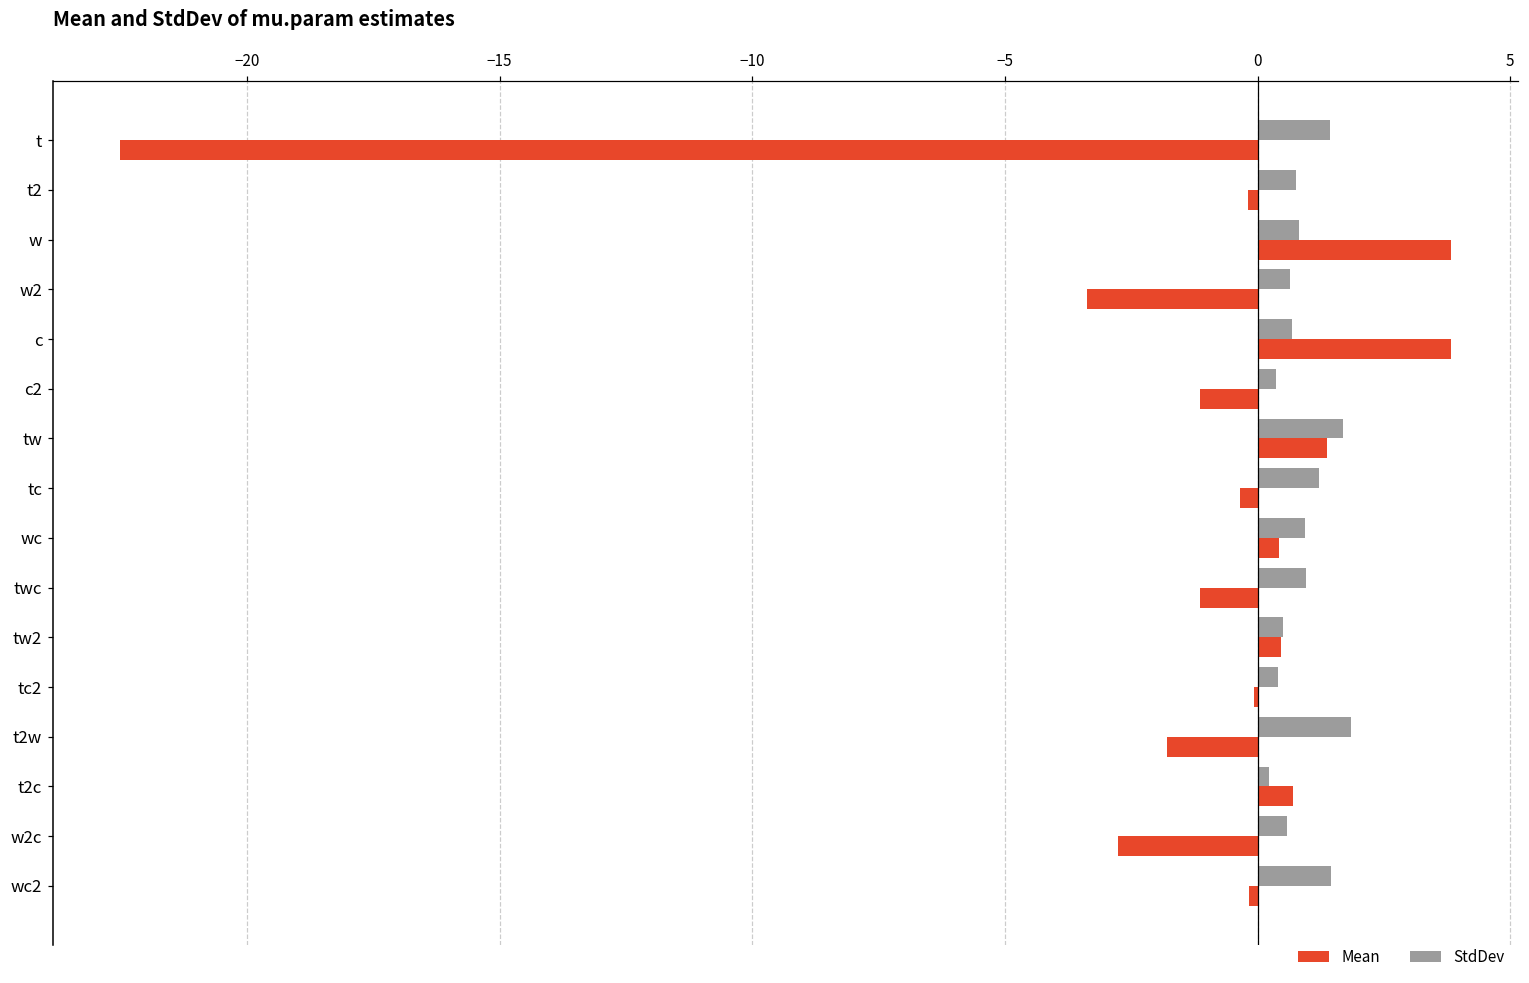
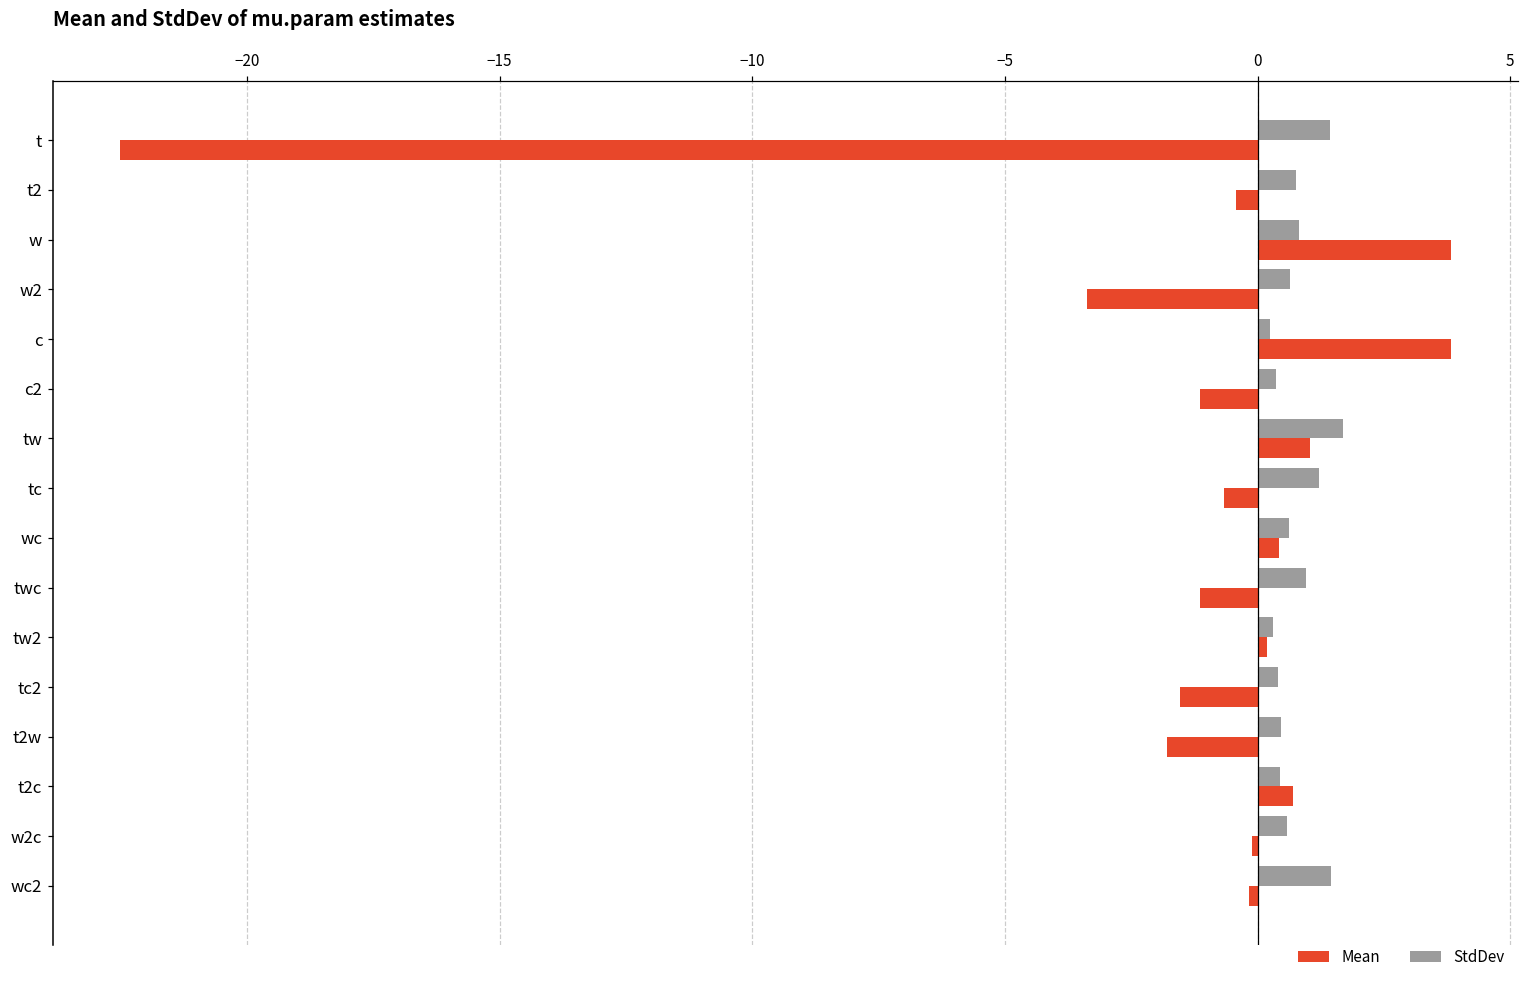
Mean, t2: -0.2 -> -0.4
StdDev, c: 0.7 -> 0.2
Mean, tw: 1.4 -> 1.0
Mean, tc: -0.4 -> -0.7
StdDev, wc: 0.9 -> 0.6
StdDev, tw2: 0.5 -> 0.3
Mean, tw2: 0.5 -> 0.2
Mean, tc2: -0.1 -> -1.5
StdDev, t2w: 1.8 -> 0.5
StdDev, t2c: 0.2 -> 0.4
Mean, w2c: -2.8 -> -0.1
